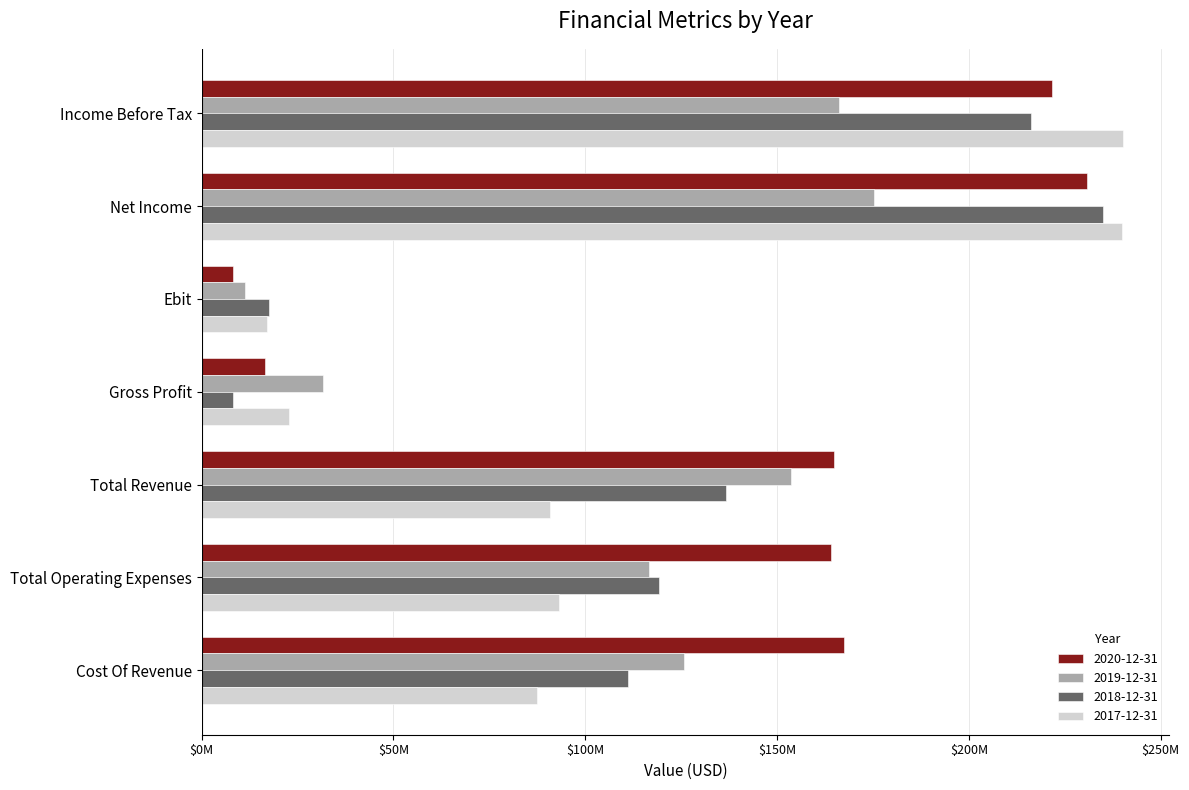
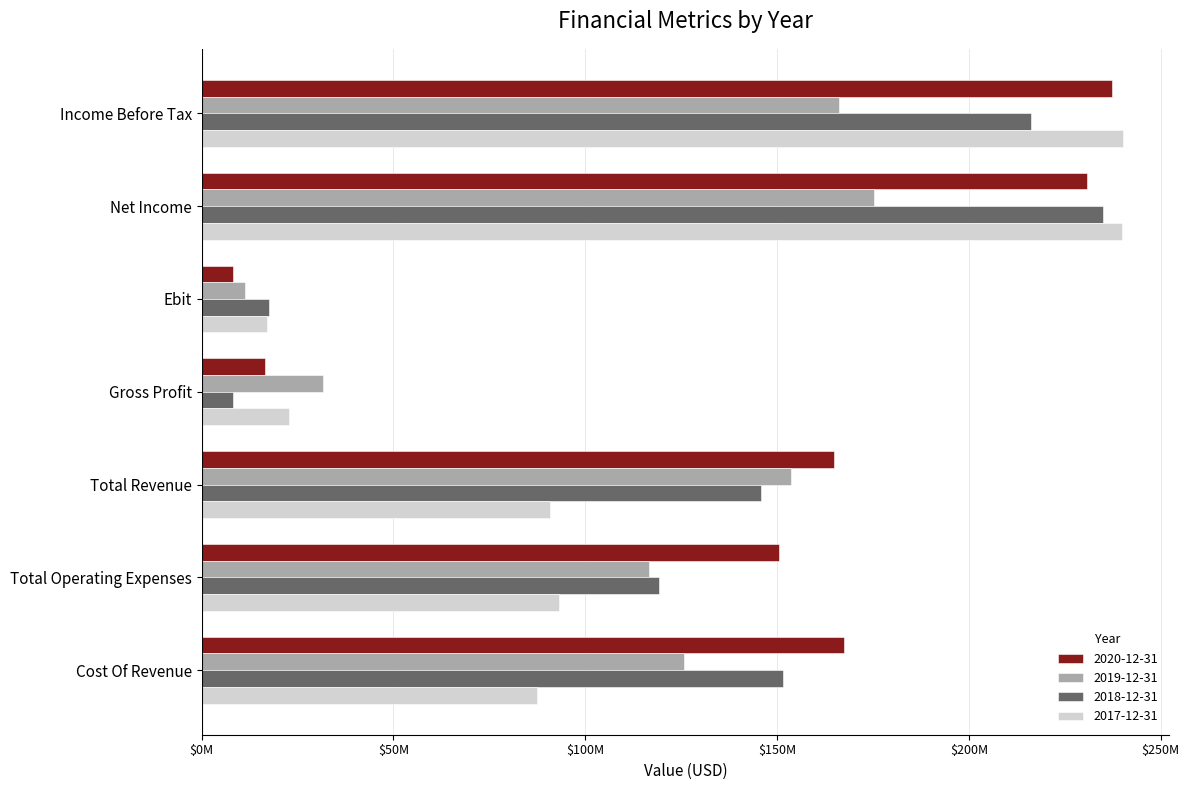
2020-12-31, Income Before Tax: $222000000 -> $237000000
2018-12-31, Total Revenue: $137000000 -> $146000000
2020-12-31, Total Operating Expenses: $164000000 -> $151000000
2018-12-31, Cost Of Revenue: $111000000 -> $152000000
